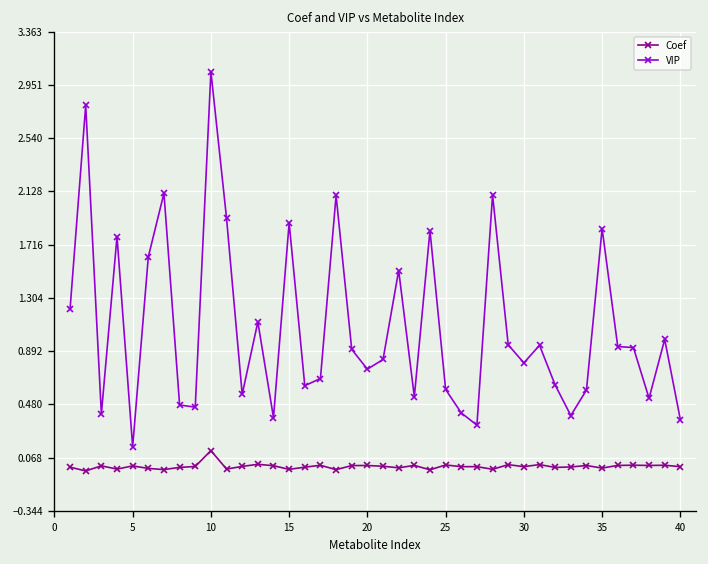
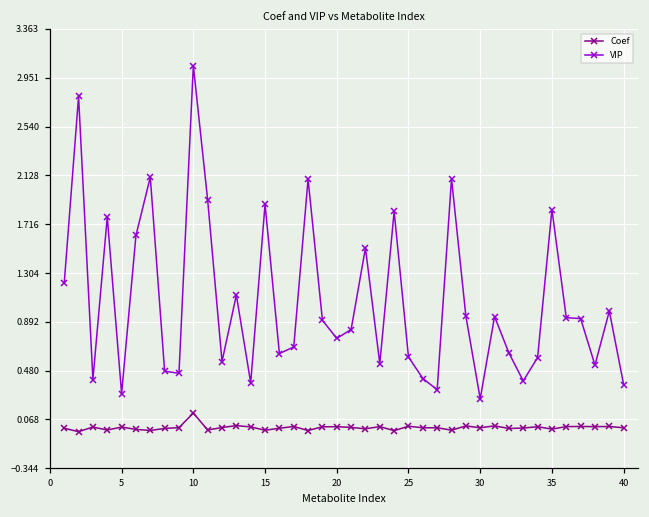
VIP, 5: 0.15 -> 0.29
VIP, 30: 0.80 -> 0.24
